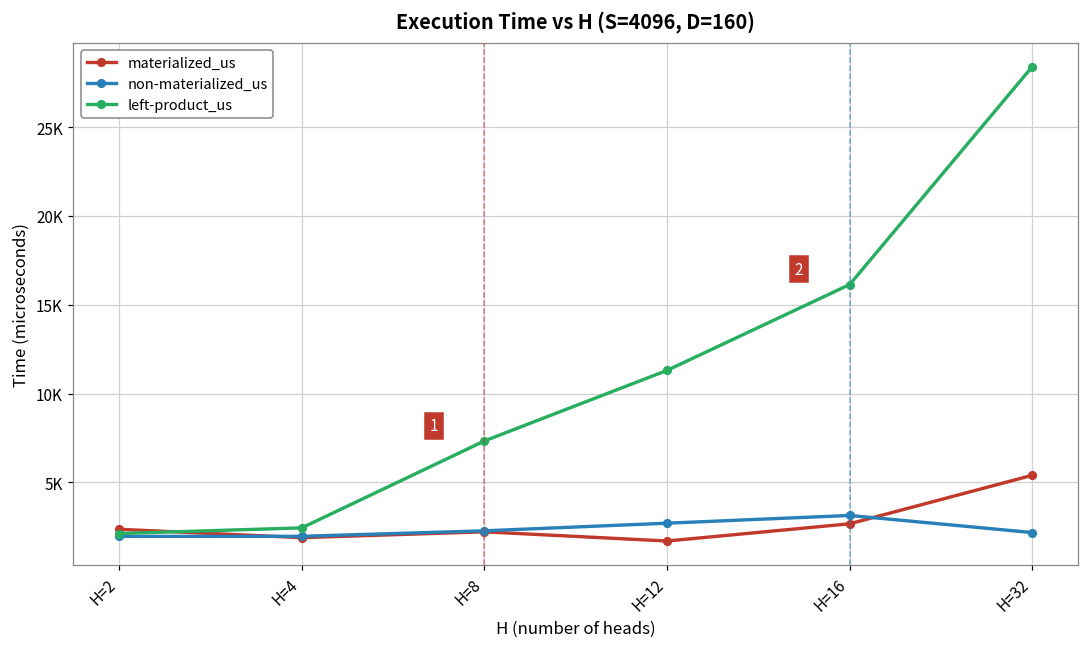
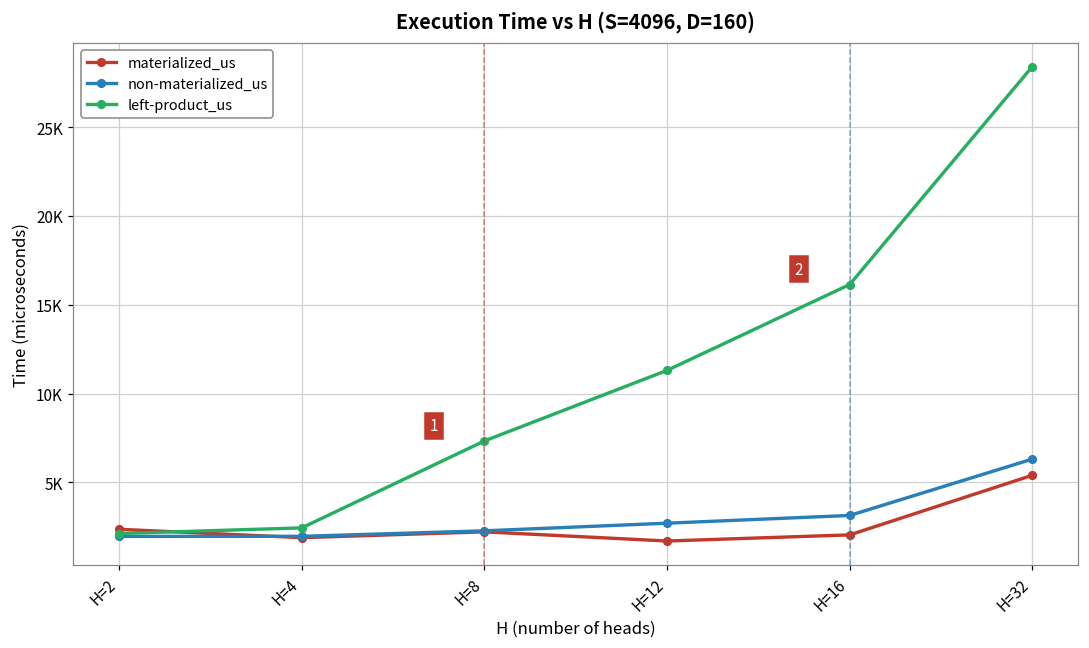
materialized_us, H=16: 2700 -> 2000
non-materialized_us, H=32: 2200 -> 6300
